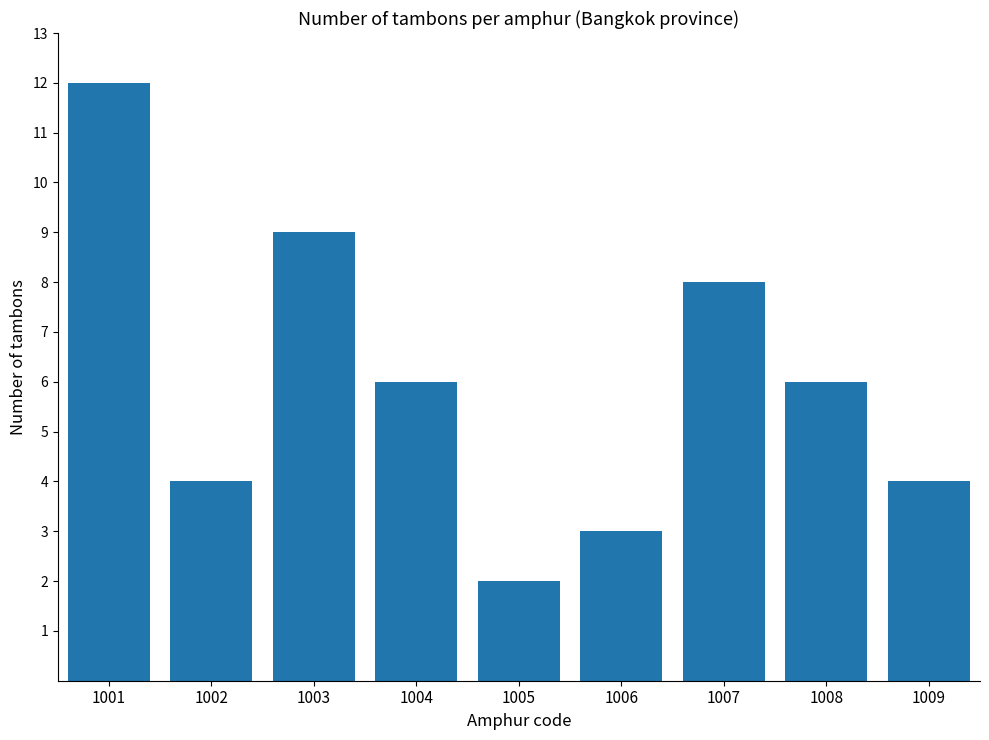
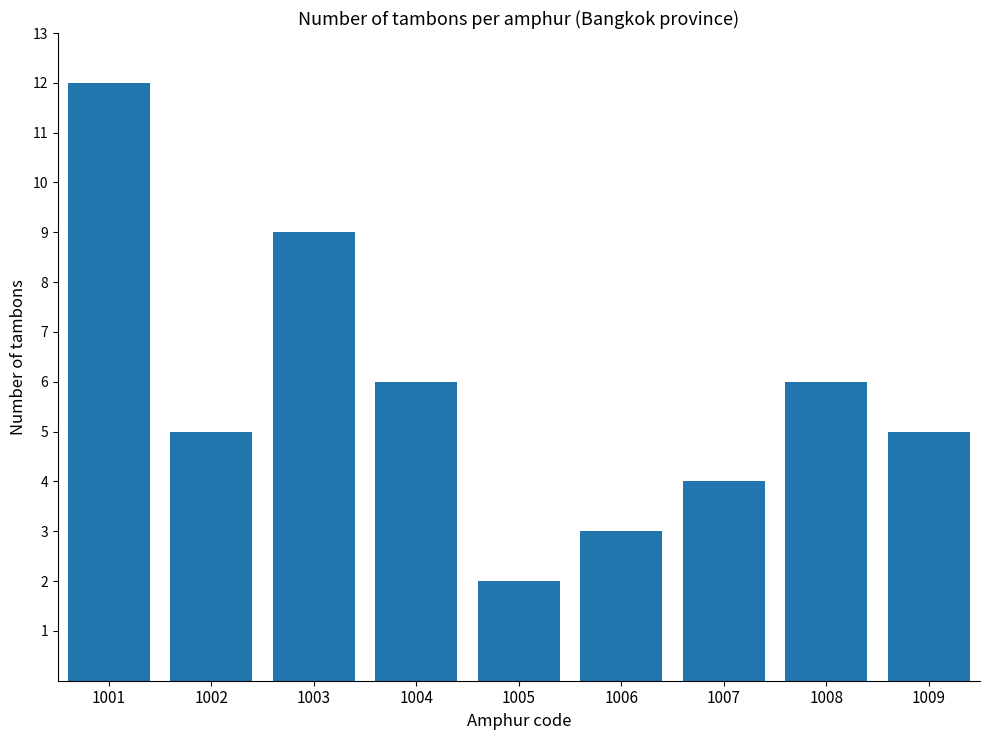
1002: 4 -> 5
1007: 8 -> 4
1009: 4 -> 5
